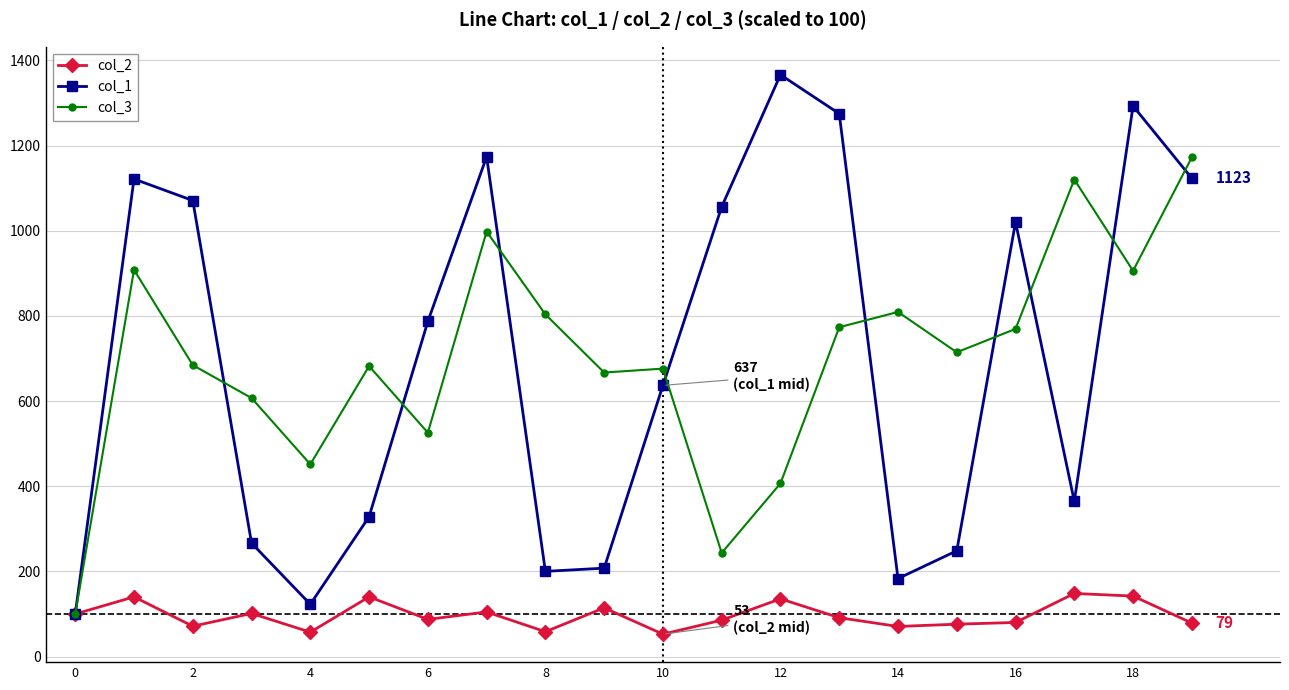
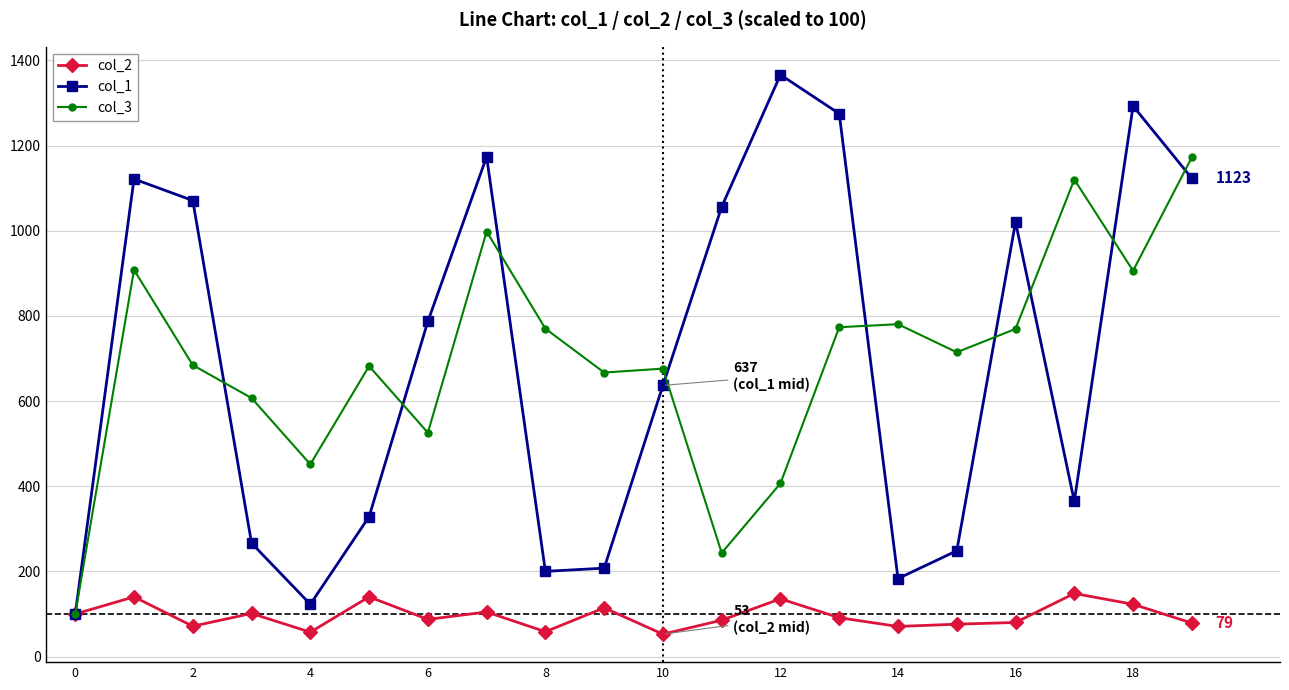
col_3, 8: 800 -> 770
col_3, 14: 810 -> 780
col_2, 18: 140 -> 120
